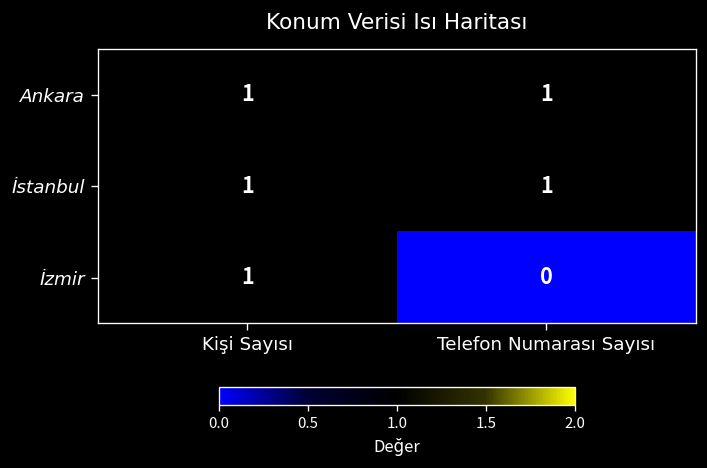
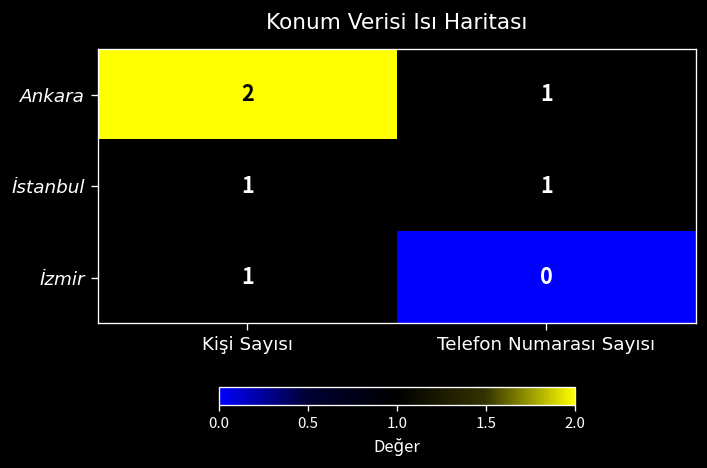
Ankara, Kişi Sayısı: 1 -> 2
